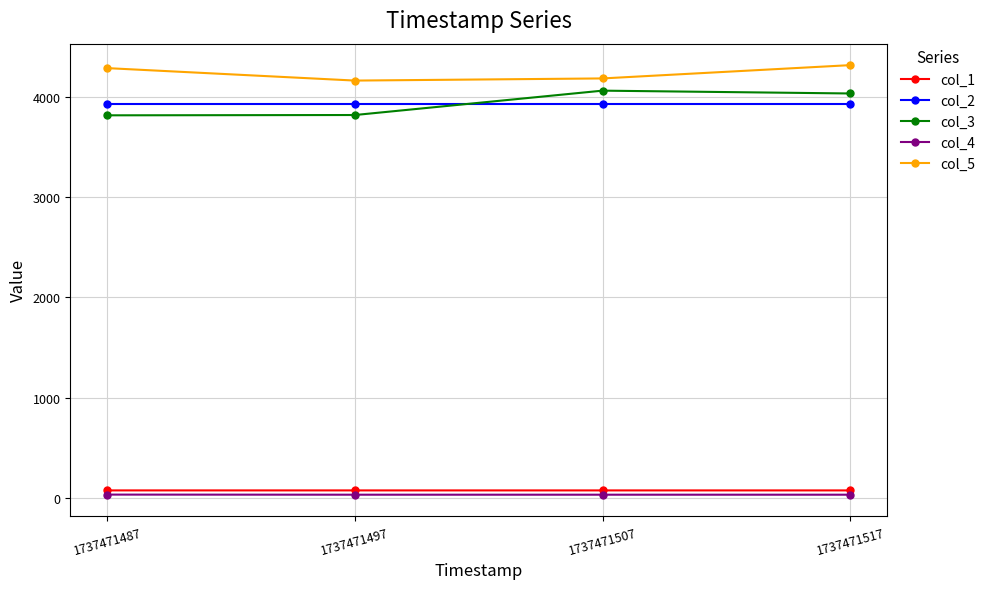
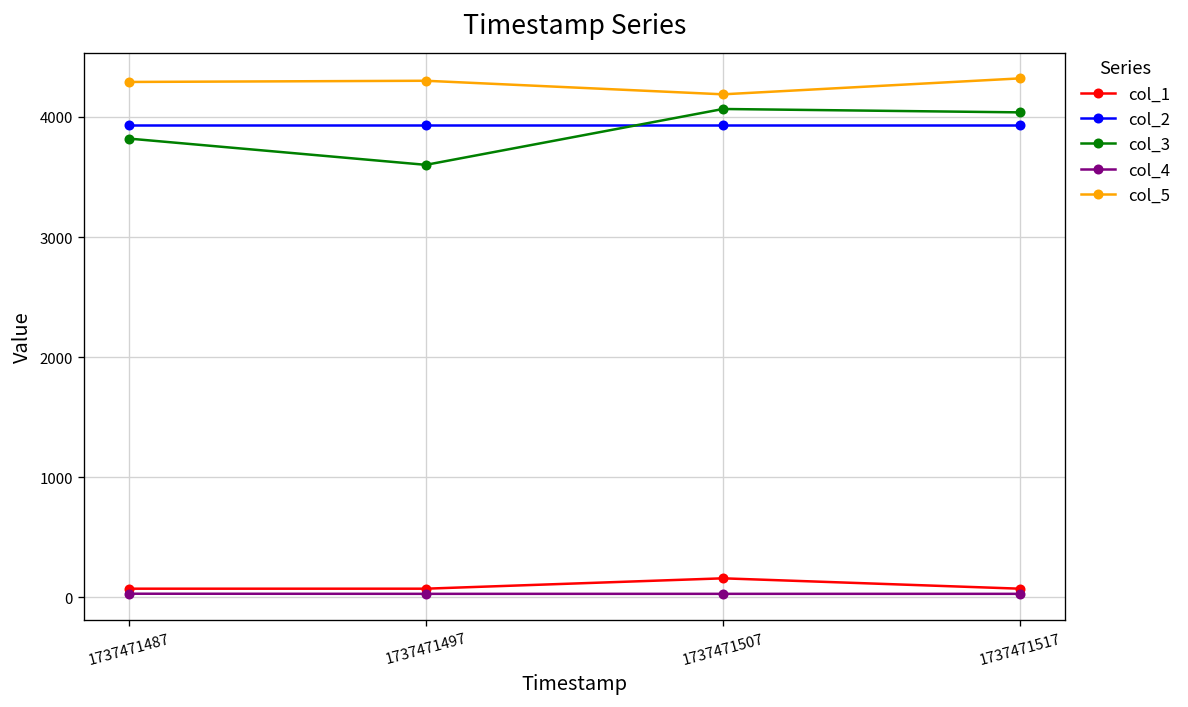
col_3, 1737471497: 3820 -> 3600
col_5, 1737471497: 4170 -> 4300
col_1, 1737471507: 70 -> 160
